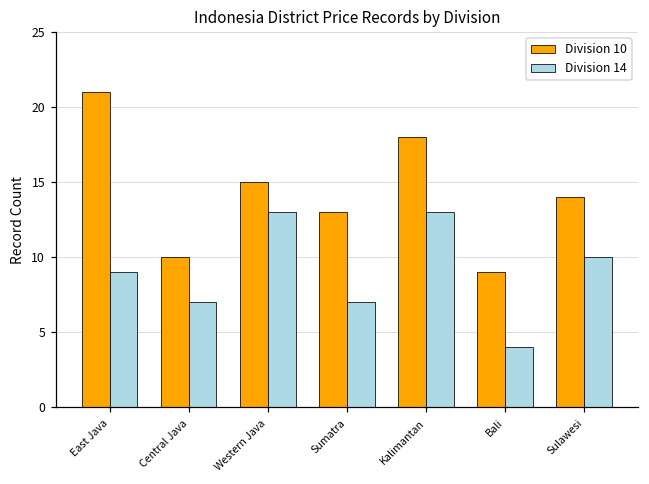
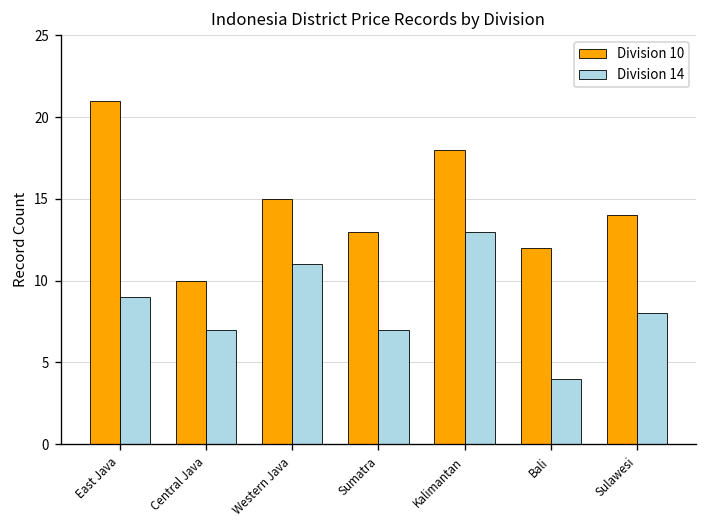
Division 14, Western Java: 13 -> 11
Division 10, Bali: 9 -> 12
Division 14, Sulawesi: 10 -> 8
